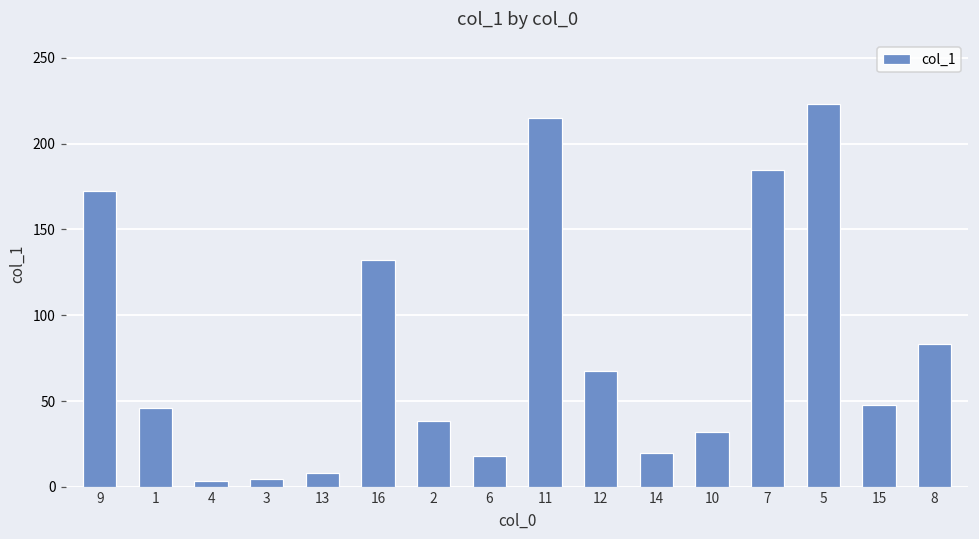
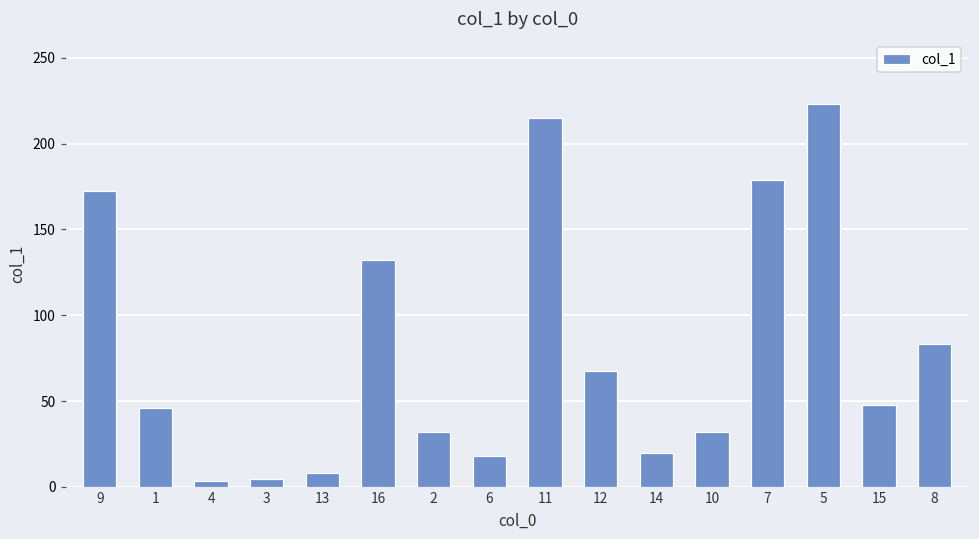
2: 38 -> 32
7: 185 -> 179
